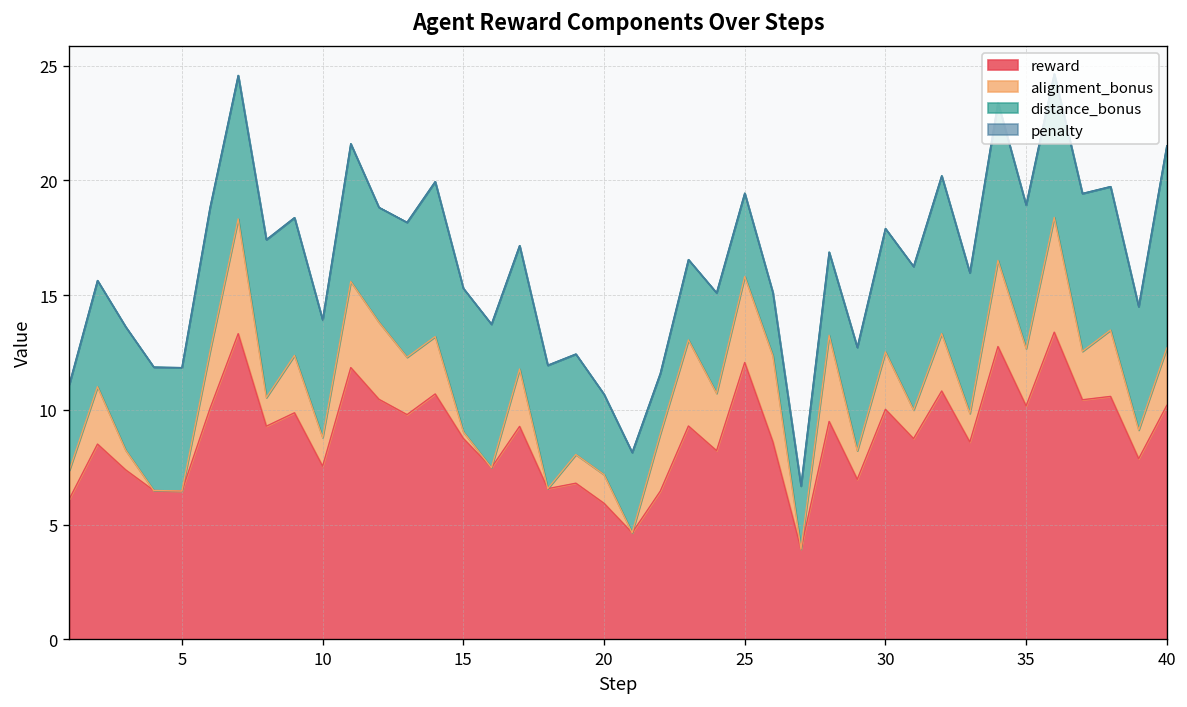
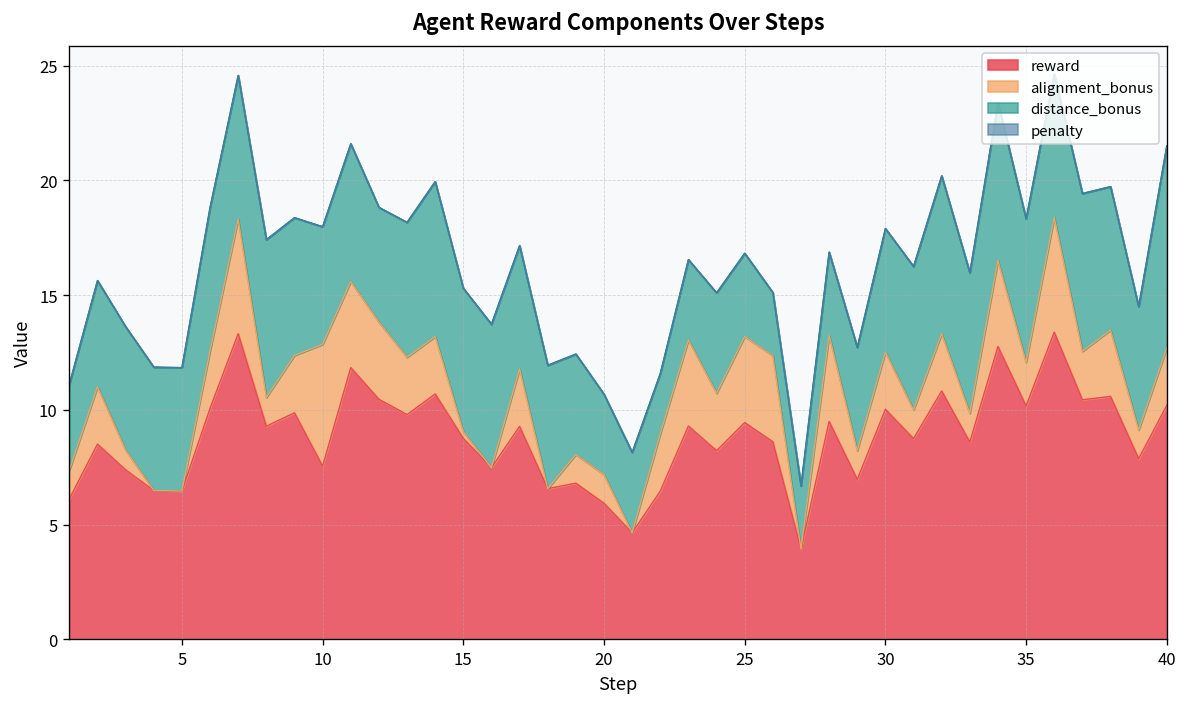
alignment_bonus, 10: 1.3 -> 5.3
reward, 25: 12.1 -> 9.5
alignment_bonus, 35: 2.5 -> 1.9
